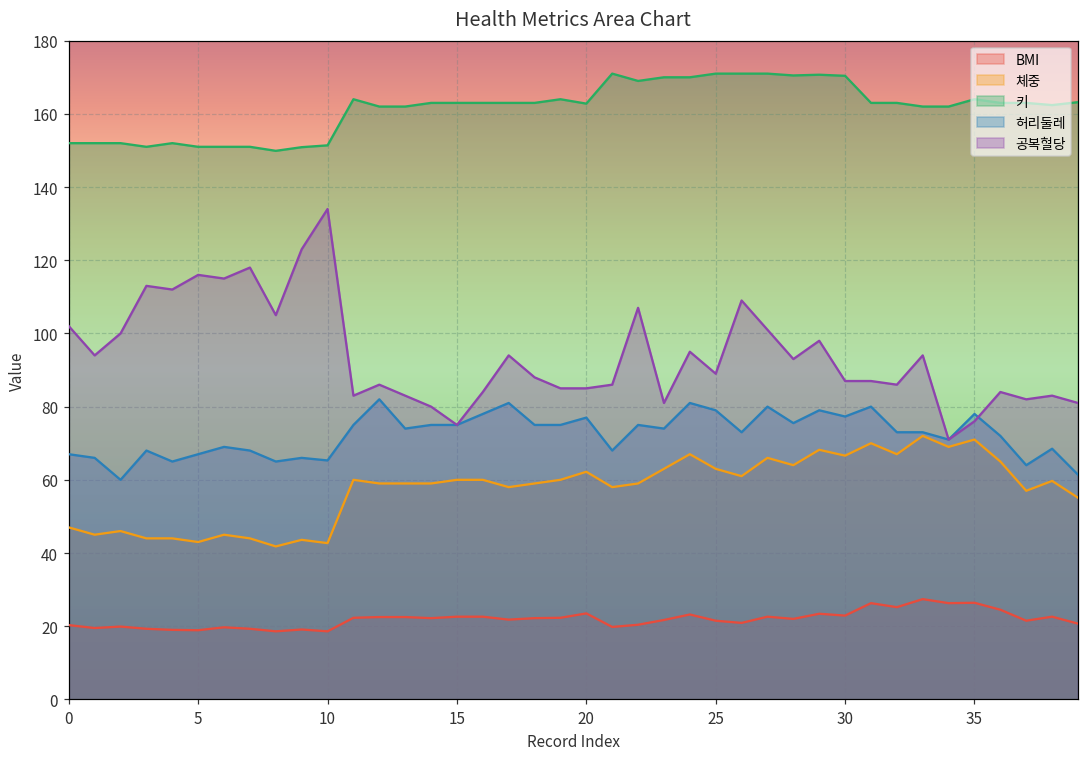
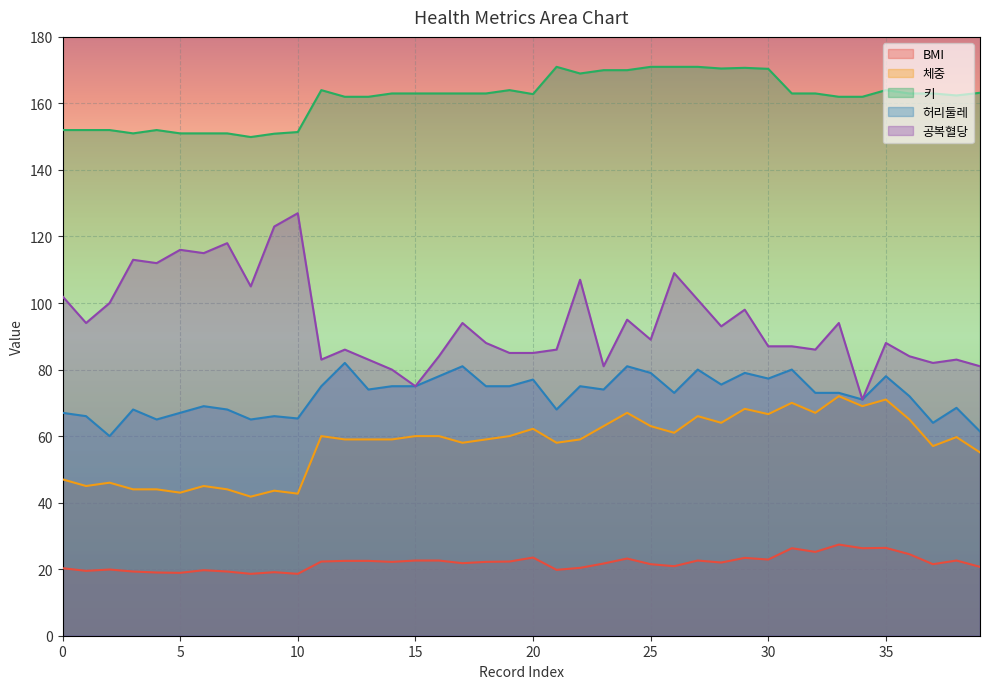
공복혈당, 10: 134 -> 127
공복혈당, 35: 76 -> 88
